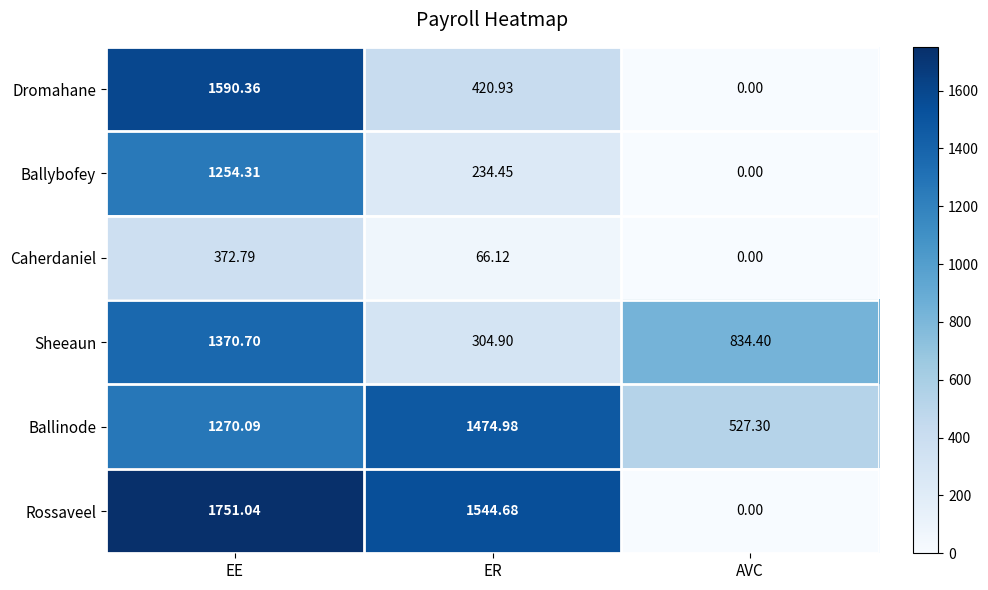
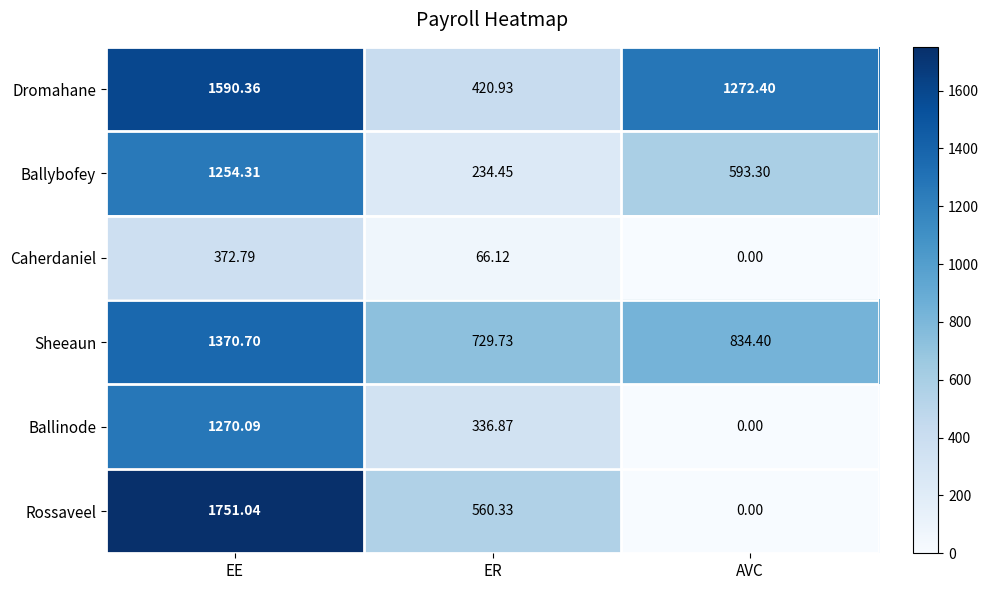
Dromahane, AVC: 0.00 -> 1272.40
Ballybofey, AVC: 0.00 -> 593.30
Sheeaun, ER: 304.90 -> 729.73
Ballinode, ER: 1474.98 -> 336.87
Ballinode, AVC: 527.30 -> 0.00
Rossaveel, ER: 1544.68 -> 560.33
